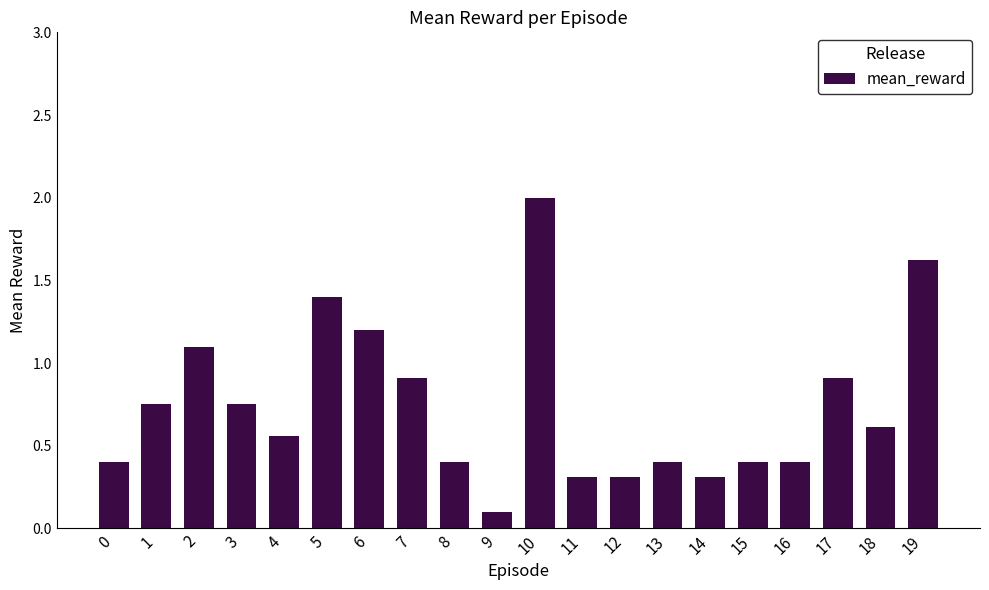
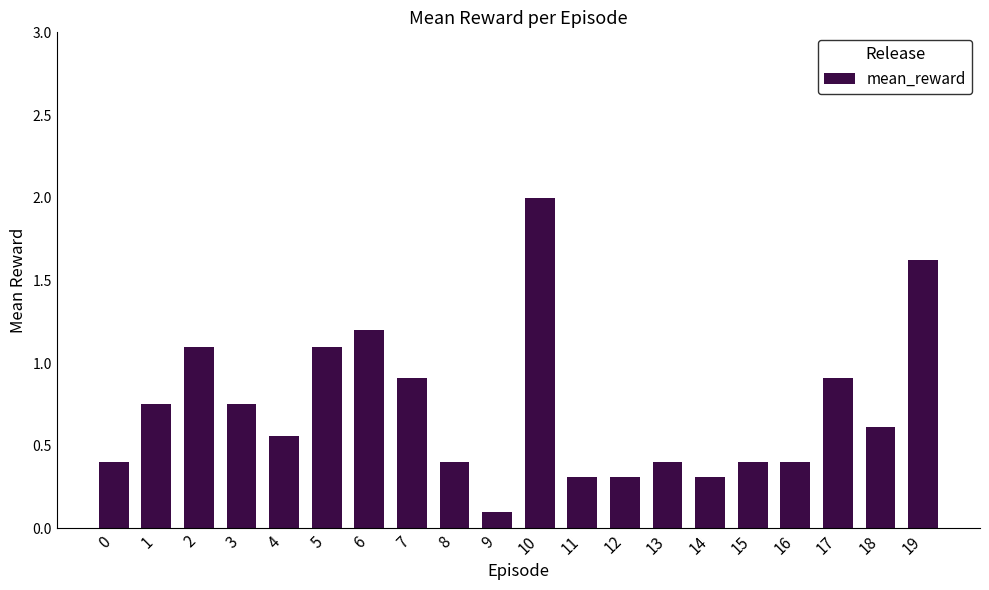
5: 1.4 -> 1.1
